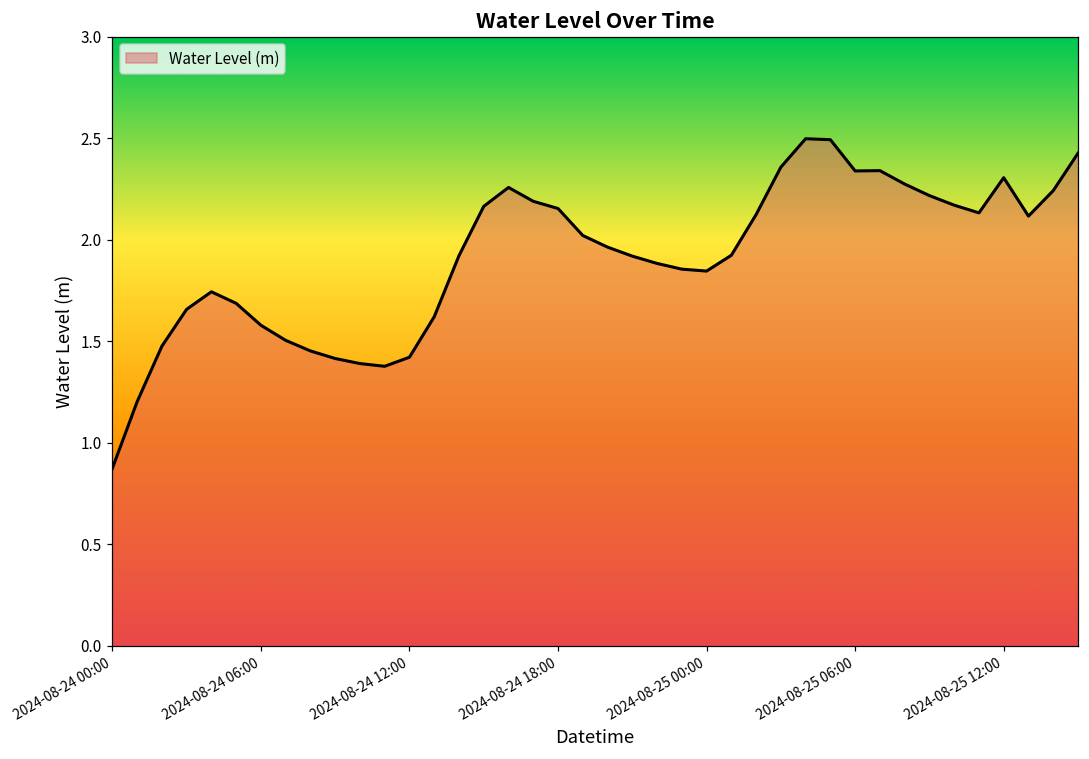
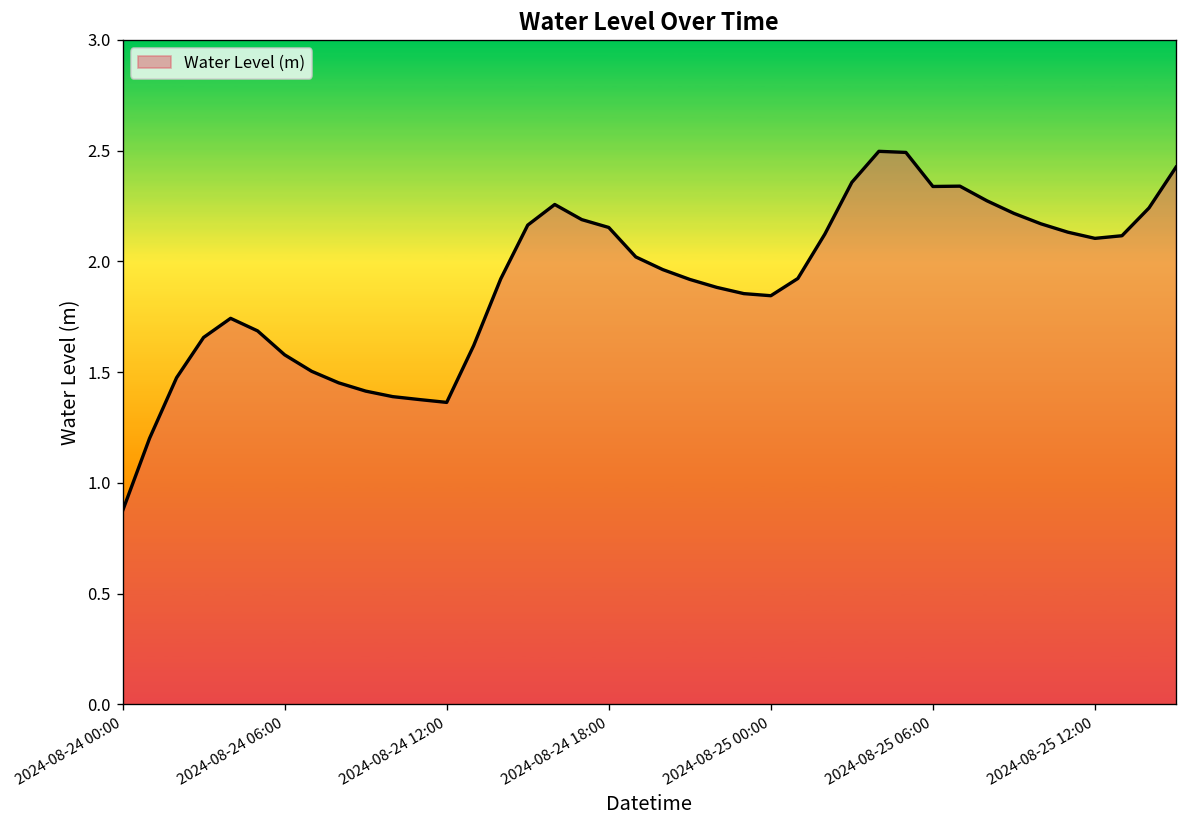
2024-08-24 12:00: 1.42 -> 1.36
2024-08-25 12:00: 2.31 -> 2.10
